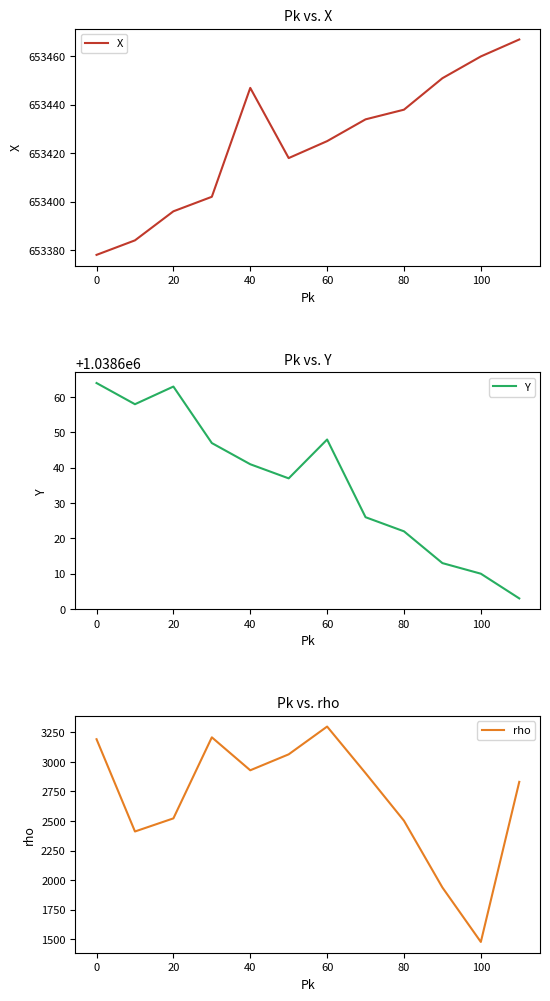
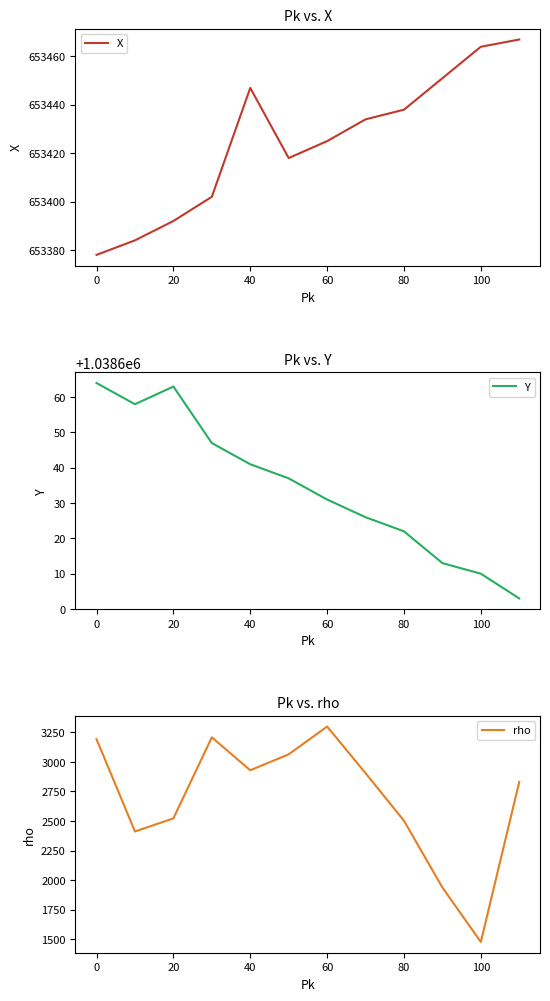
Pk vs. X, 20: 653396 -> 653392
Pk vs. X, 100: 653460 -> 653464
Pk vs. Y, 60: 1038648 -> 1038631
